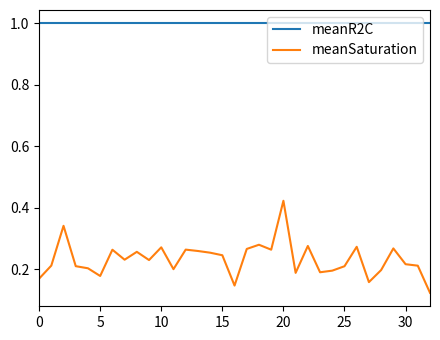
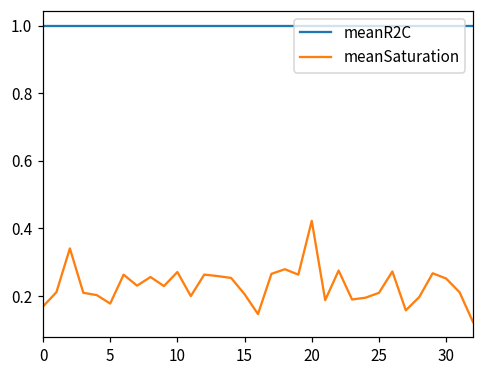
meanSaturation, 15: 0.25 -> 0.21
meanSaturation, 30: 0.22 -> 0.25
